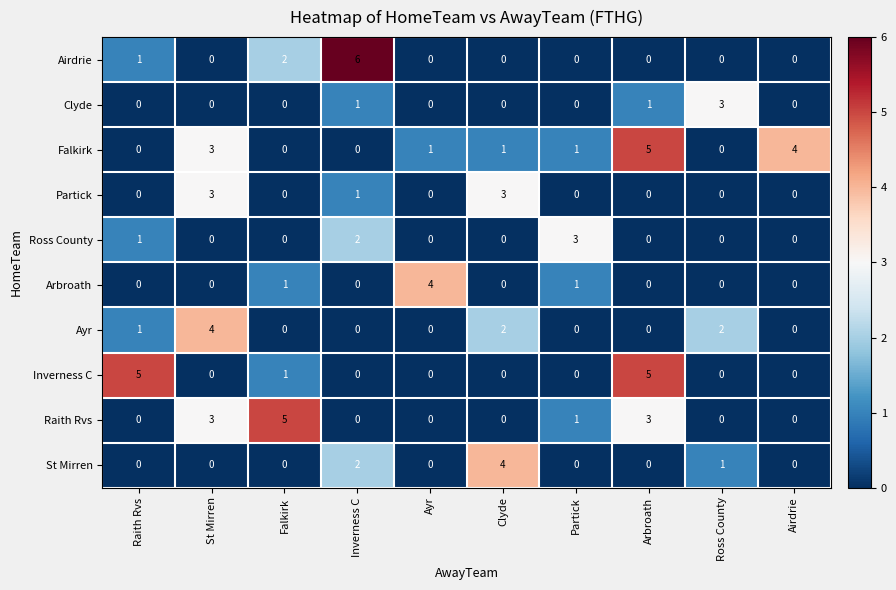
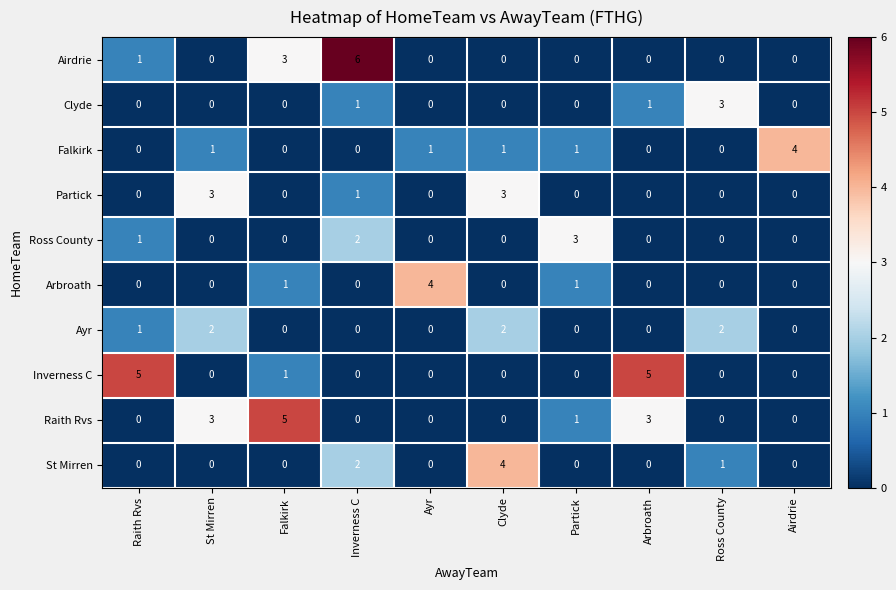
Airdrie, Falkirk: 2 -> 3
Falkirk, St Mirren: 3 -> 1
Falkirk, Arbroath: 5 -> 0
Ayr, St Mirren: 4 -> 2
